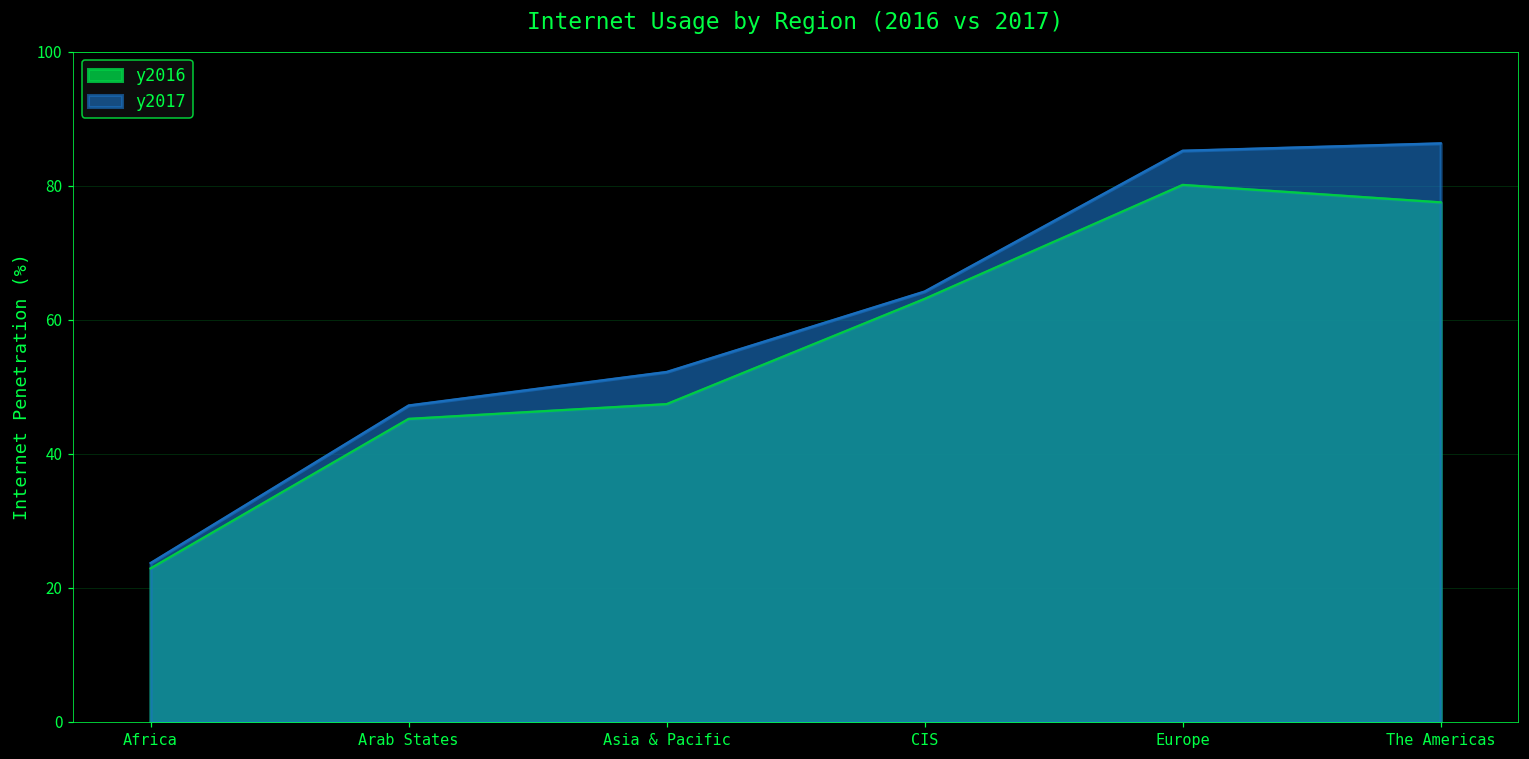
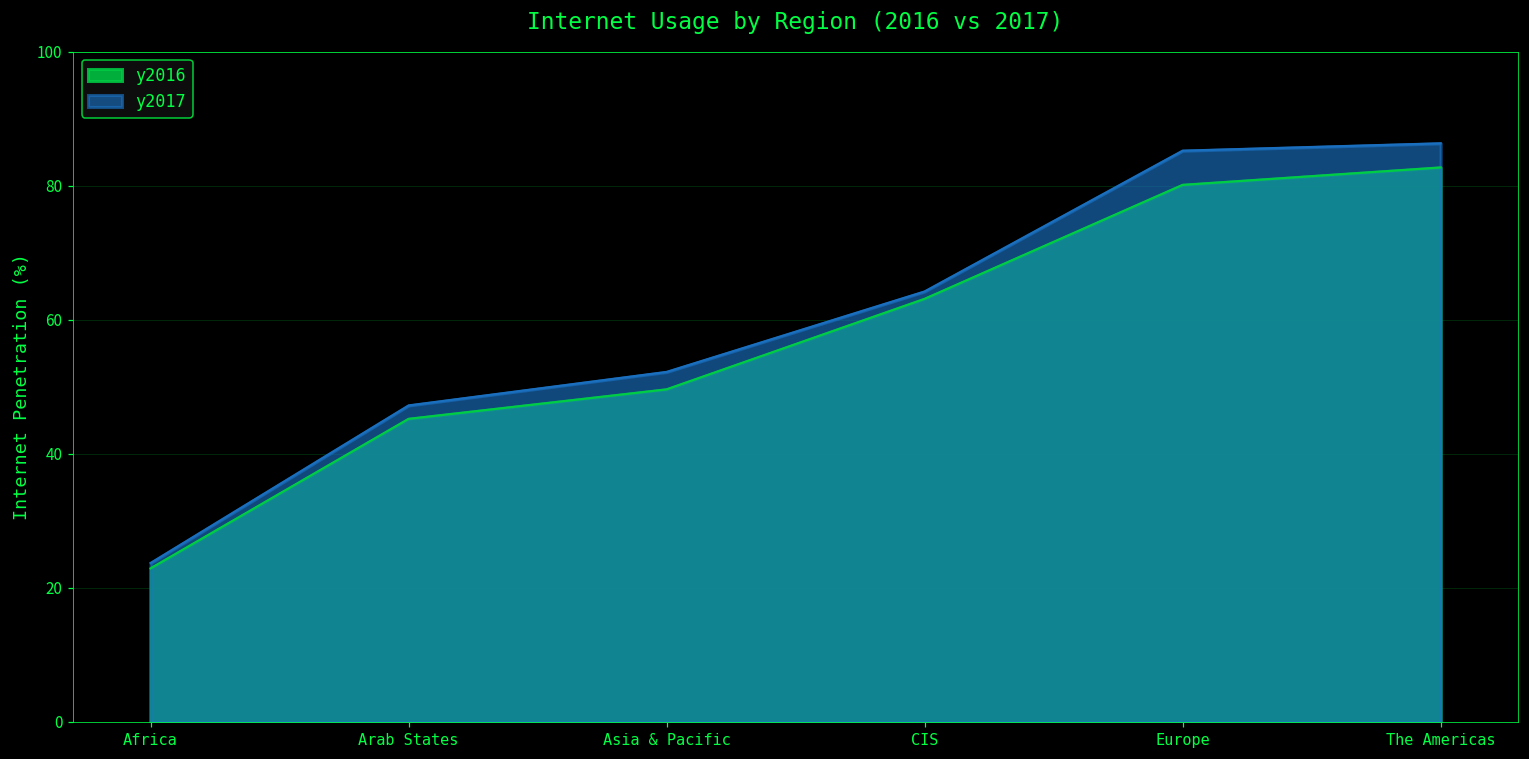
y2016, Asia & Pacific: 47 -> 50
y2016, The Americas: 78 -> 83
